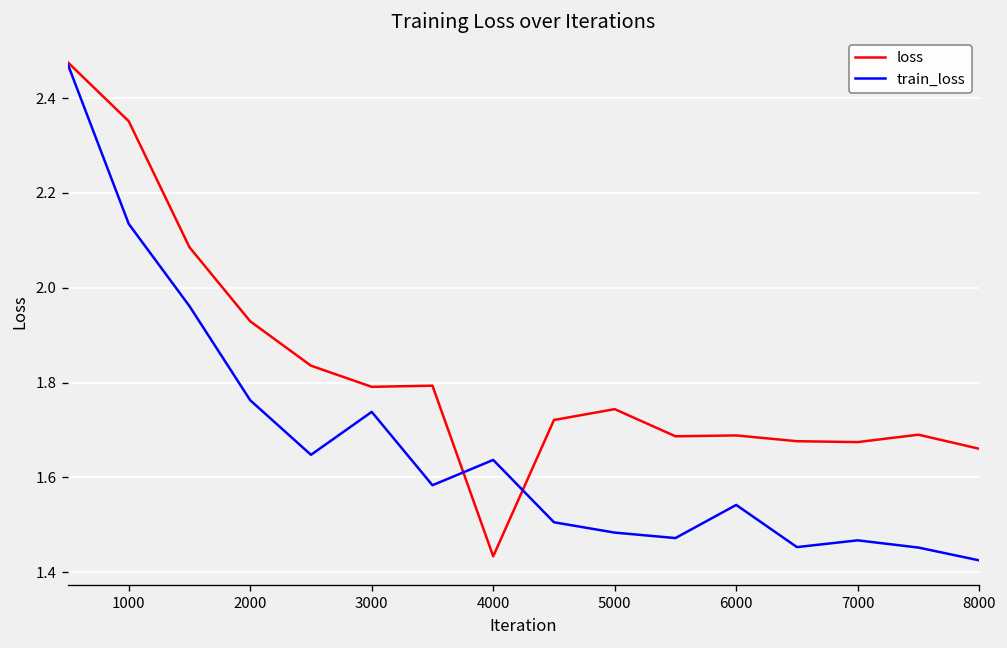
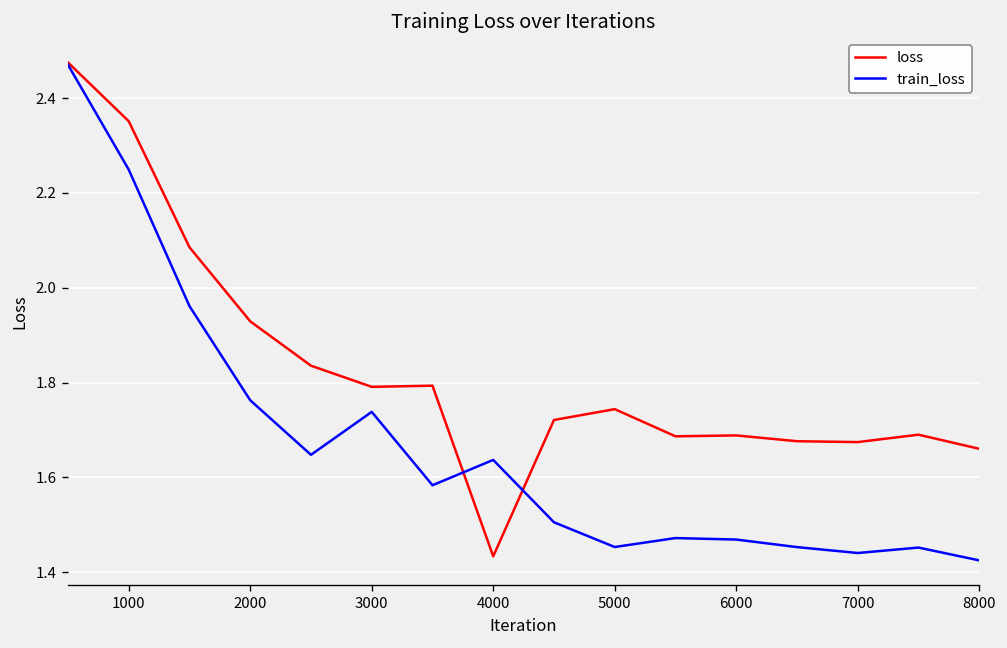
train_loss, 1000: 2.13 -> 2.25
train_loss, 5000: 1.48 -> 1.45
train_loss, 6000: 1.54 -> 1.47
train_loss, 7000: 1.47 -> 1.44
